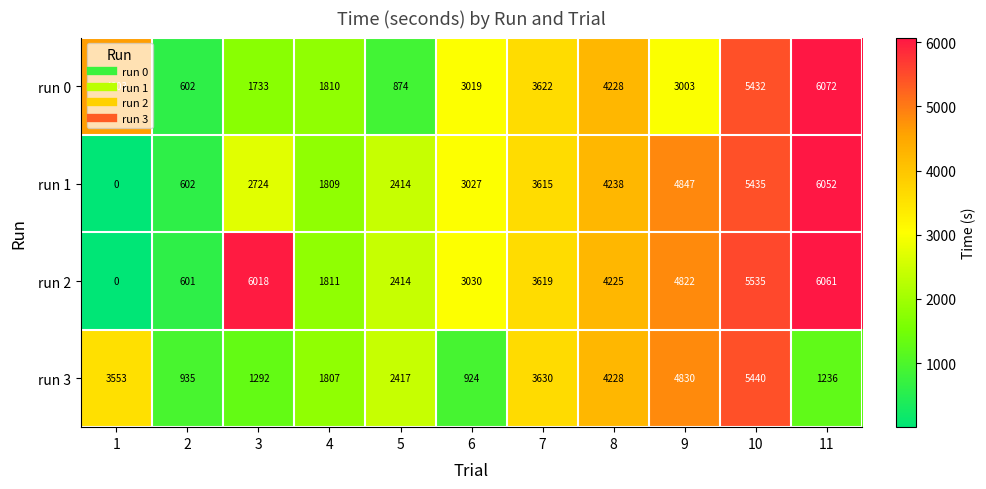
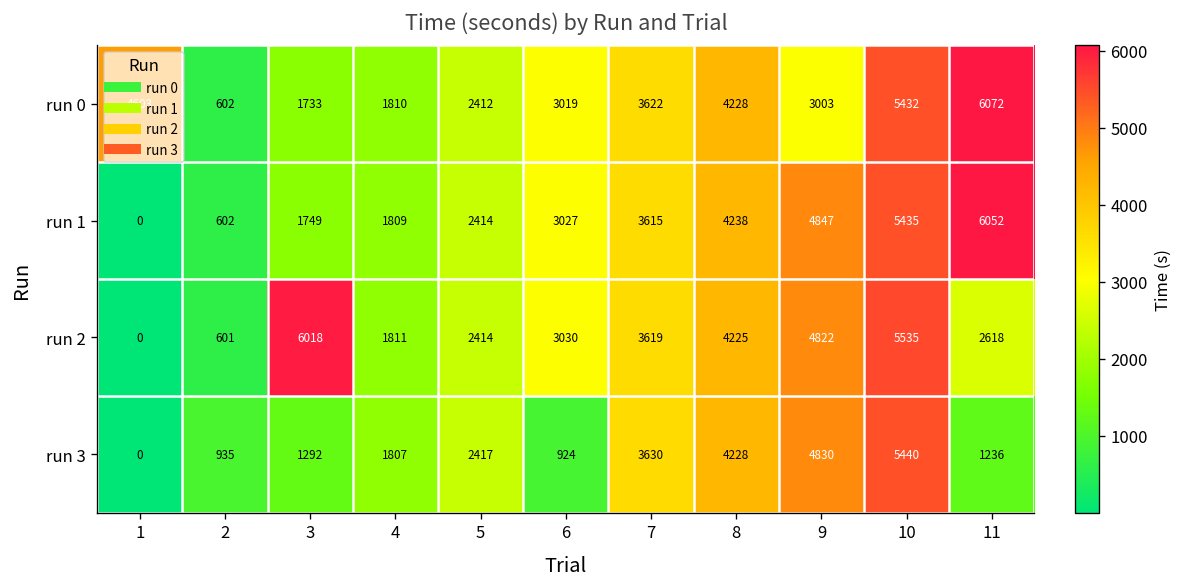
run 0, 5: 874 -> 2412
run 1, 3: 2724 -> 1749
run 2, 11: 6061 -> 2618
run 3, 1: 3553 -> 0
